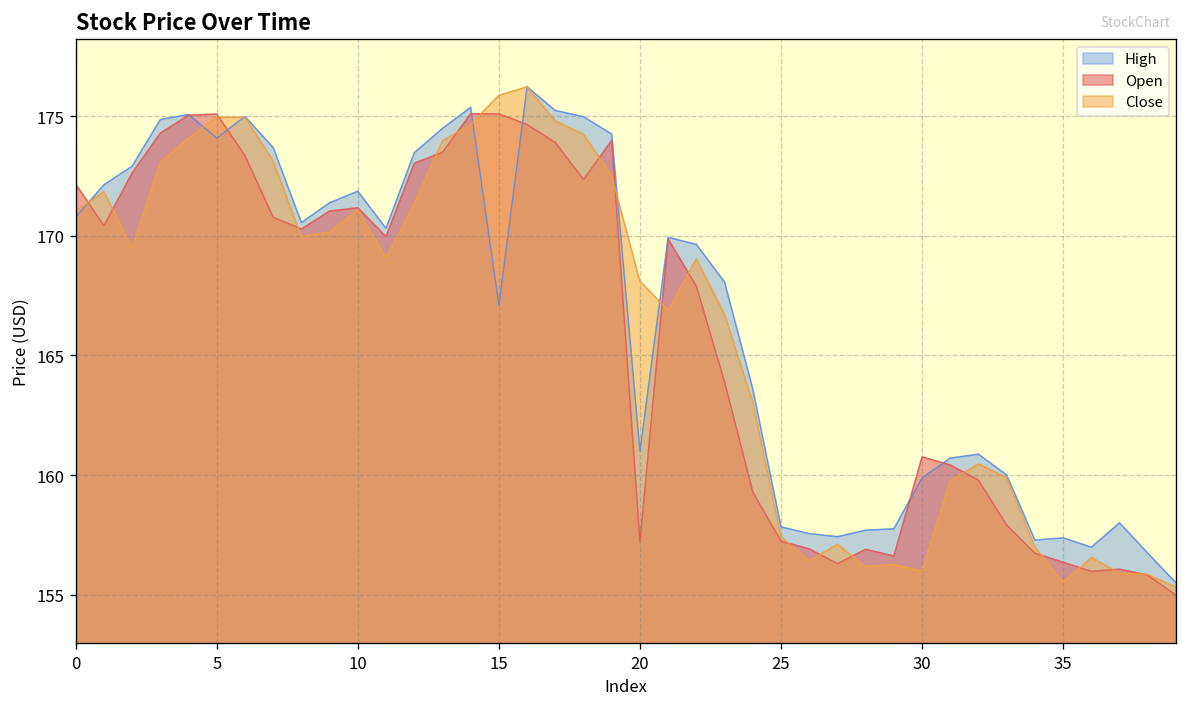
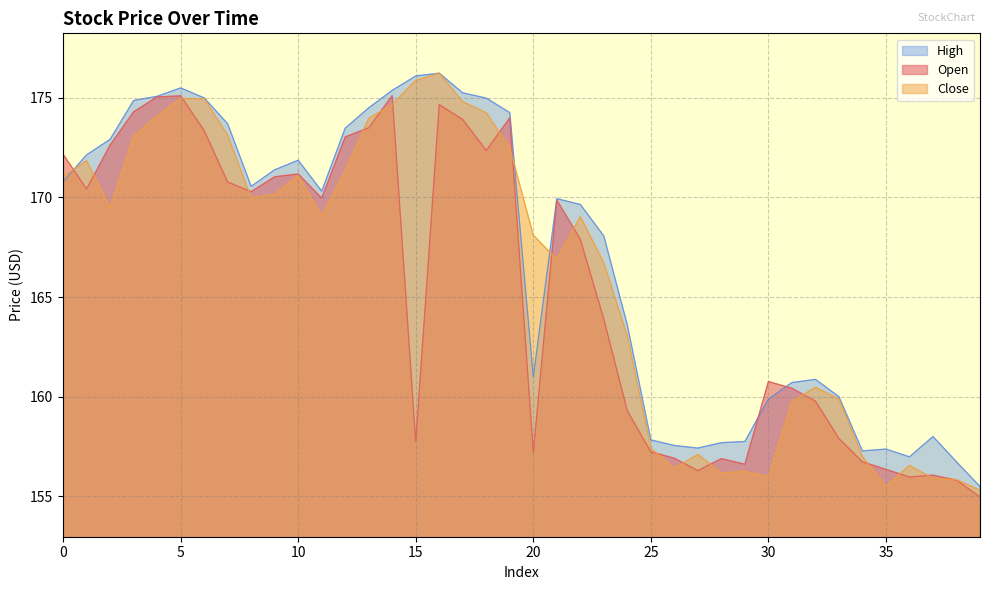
High, 5: 174.1 -> 175.5
High, 15: 167.1 -> 176.1
Open, 15: 175.1 -> 157.7
